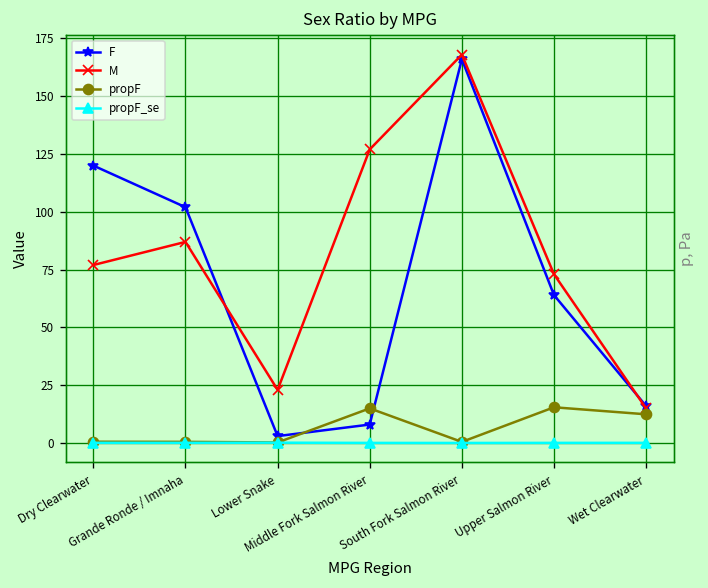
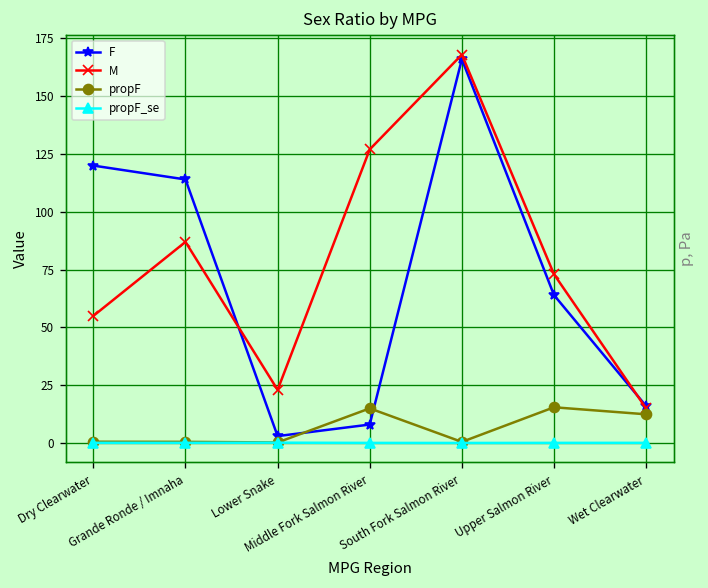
M, Dry Clearwater: 77 -> 55
F, Grande Ronde / Imnaha: 102 -> 114
